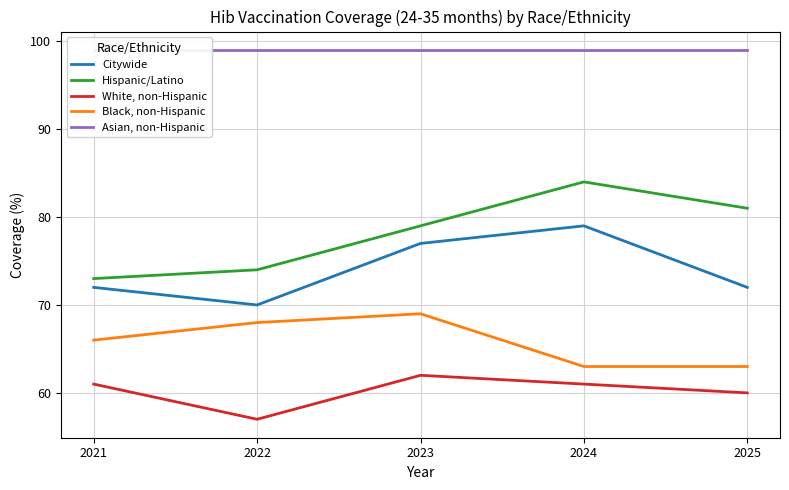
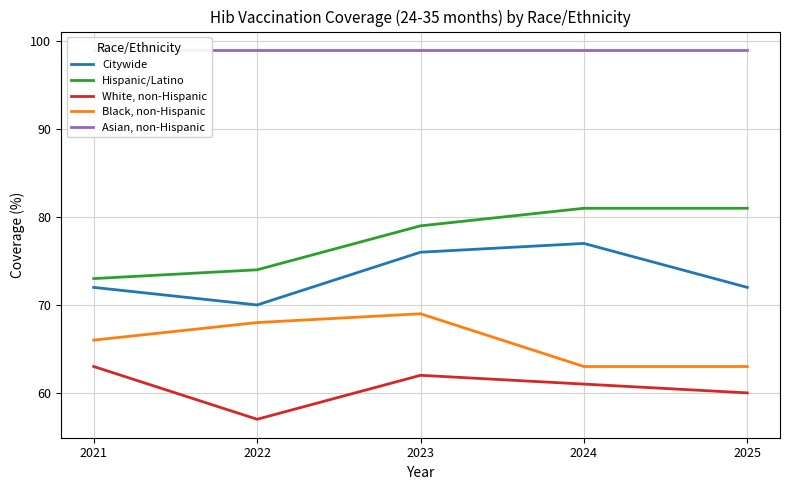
White, non-Hispanic, 2021: 61 -> 63
Citywide, 2023: 77 -> 76
Citywide, 2024: 79 -> 77
Hispanic/Latino, 2024: 84 -> 81
